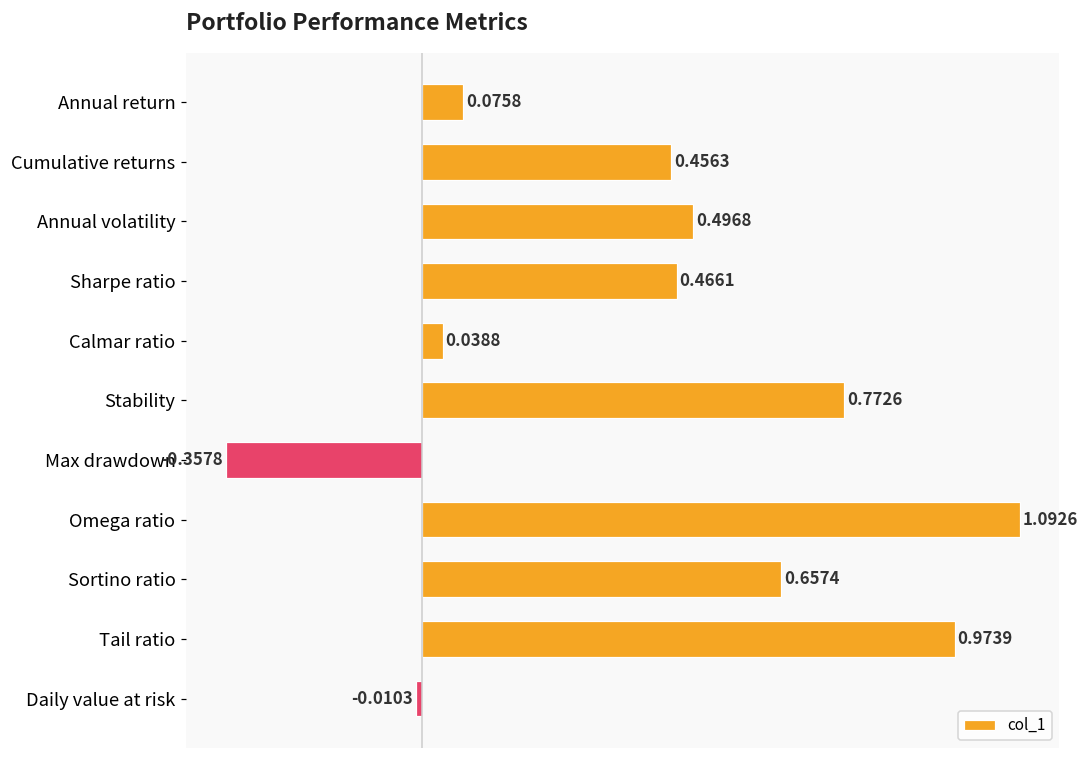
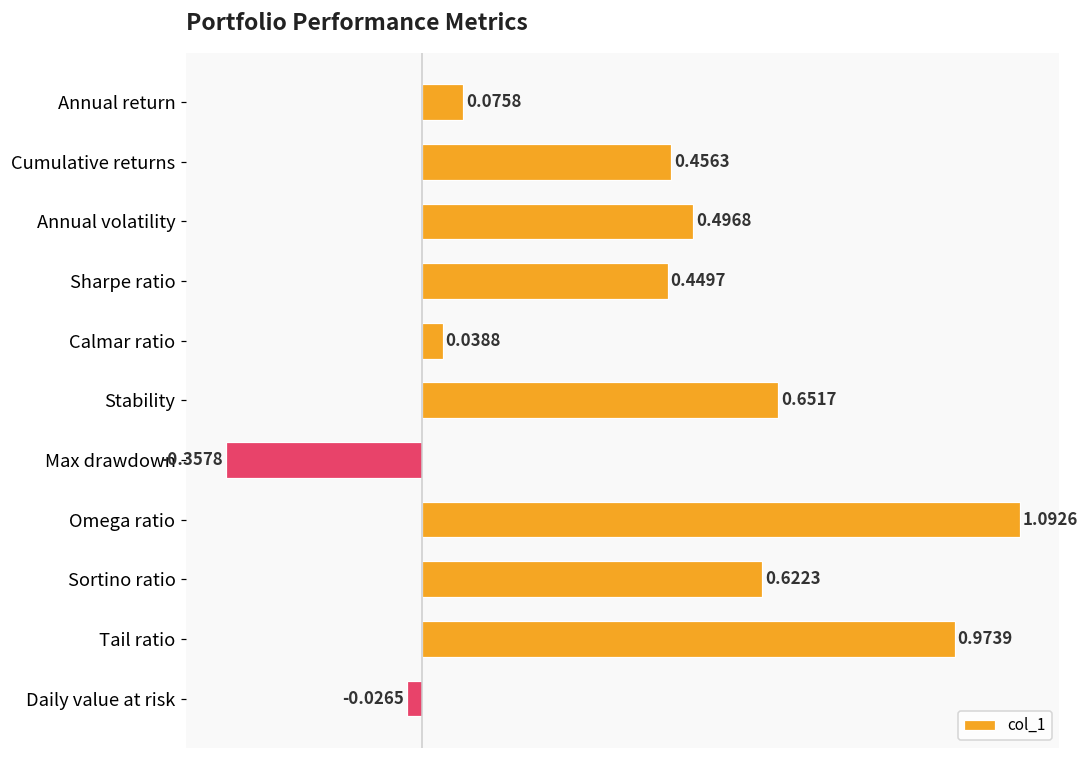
Sharpe ratio: 0.4661 -> 0.4497
Stability: 0.7726 -> 0.6517
Sortino ratio: 0.6574 -> 0.6223
Daily value at risk: -0.0103 -> -0.0265
